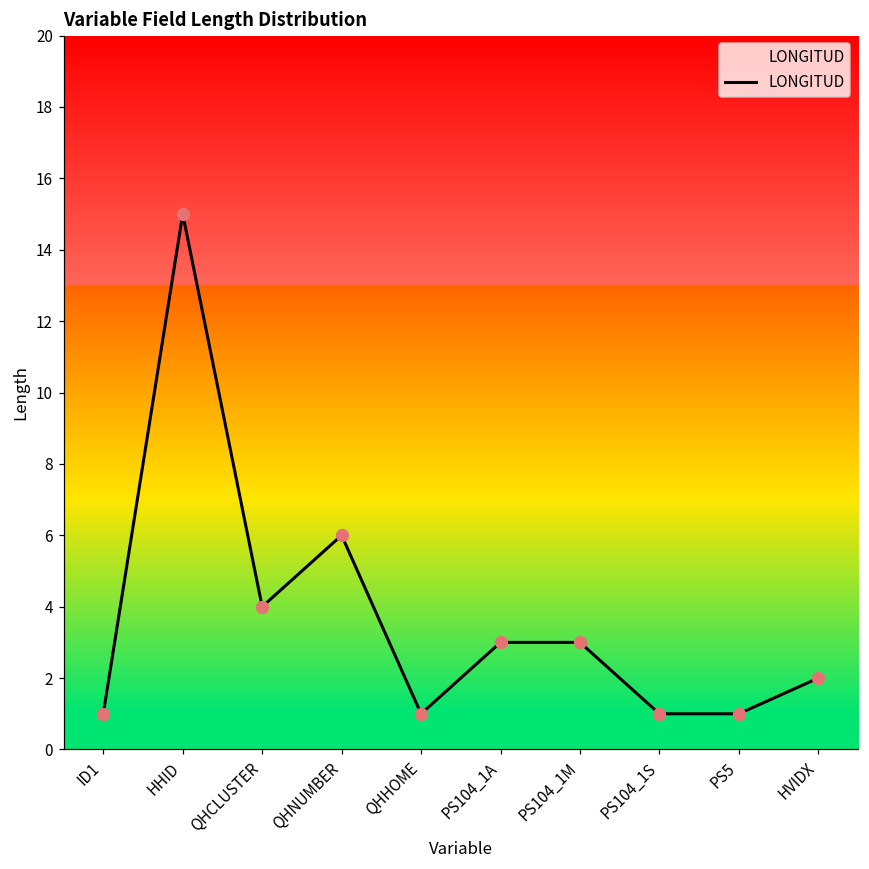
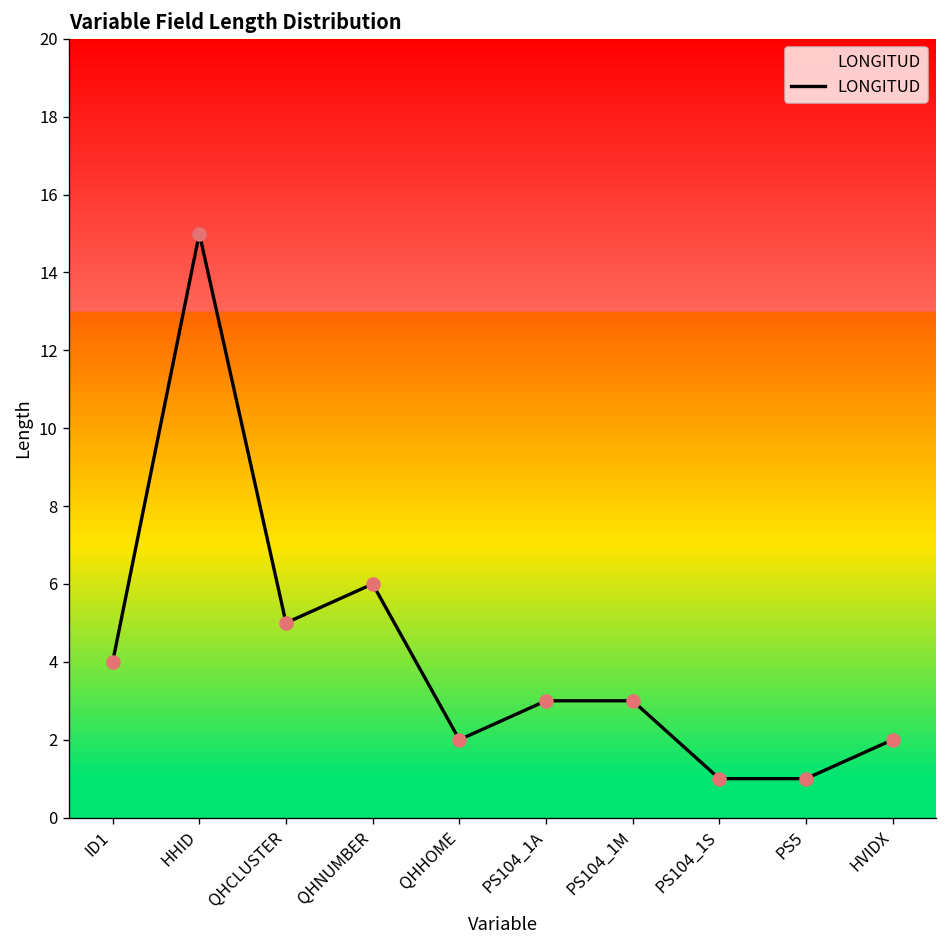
ID1: 1 -> 4
QHCLUSTER: 4 -> 5
QHHOME: 1 -> 2
